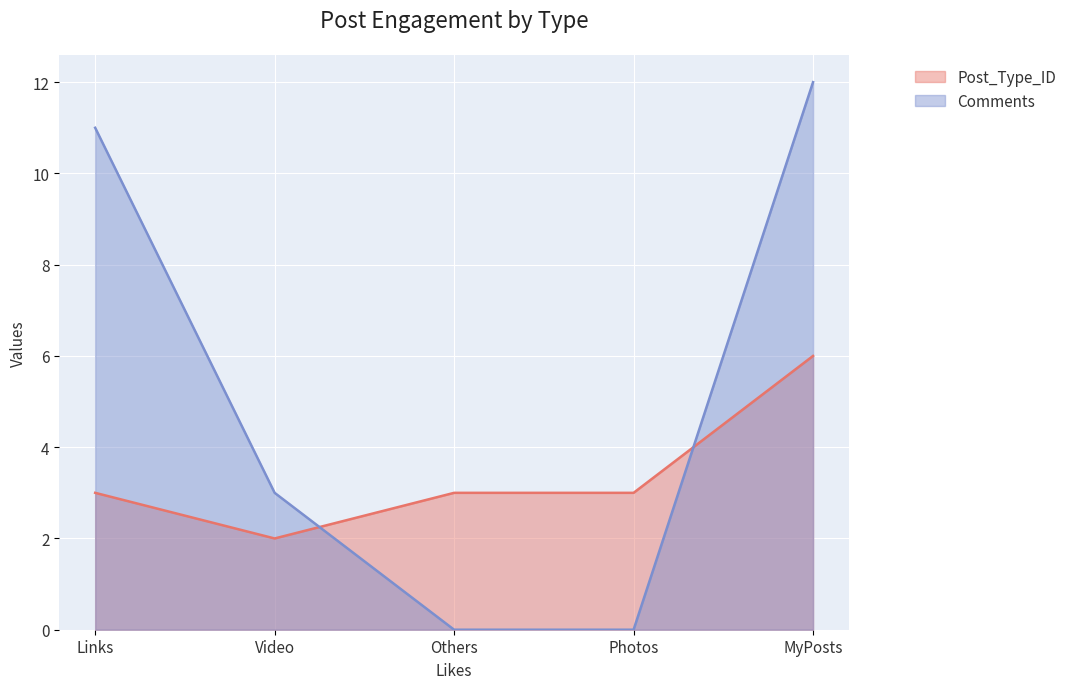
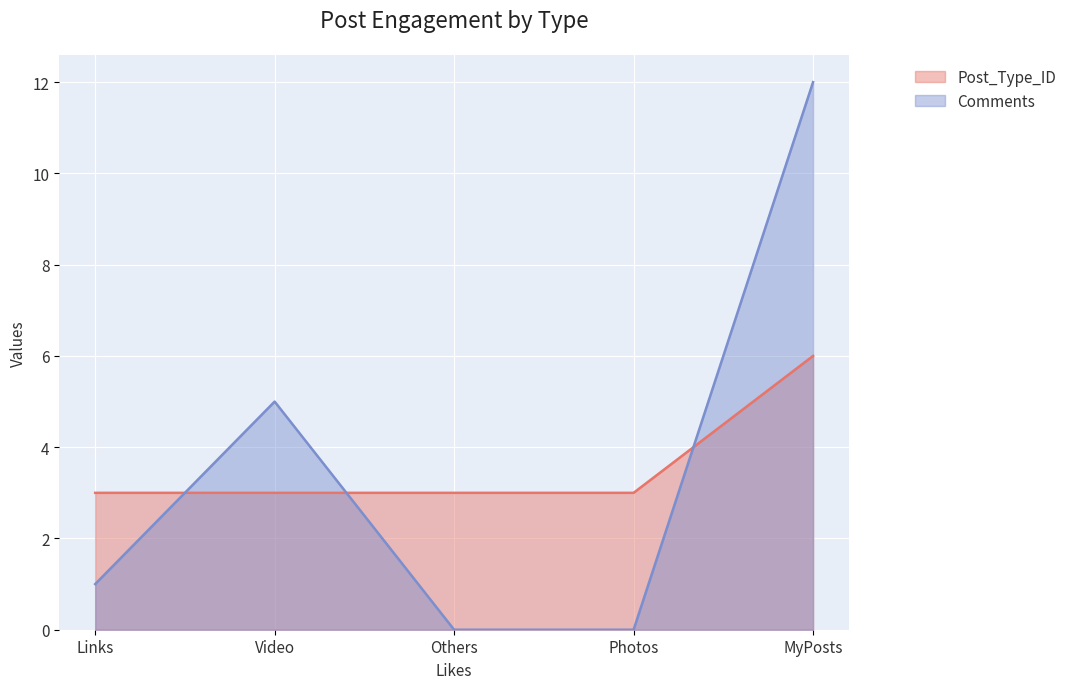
Comments, Links: 11 -> 1
Post_Type_ID, Video: 2 -> 3
Comments, Video: 3 -> 5
